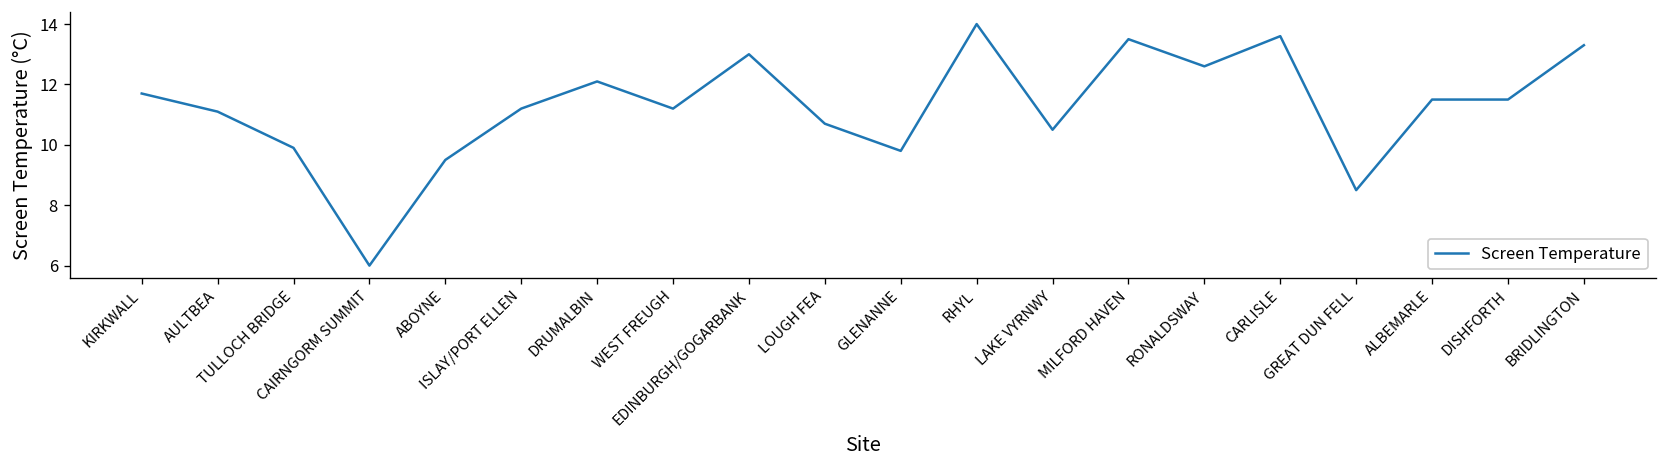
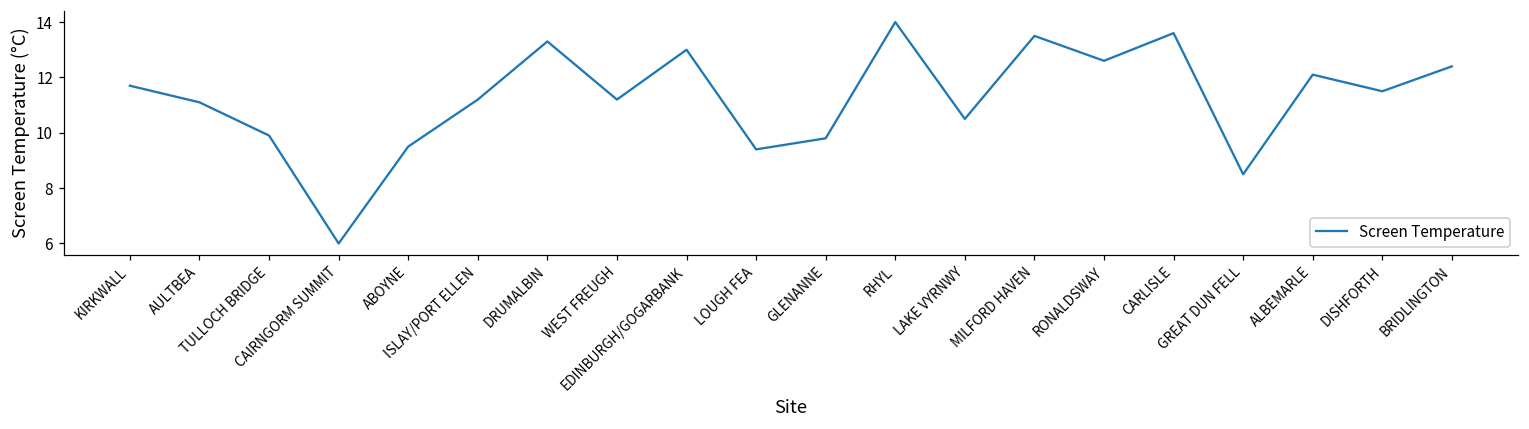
DRUMALBIN: 12.1 -> 13.3
LOUGH FEA: 10.7 -> 9.4
ALBEMARLE: 11.5 -> 12.1
BRIDLINGTON: 13.3 -> 12.4
